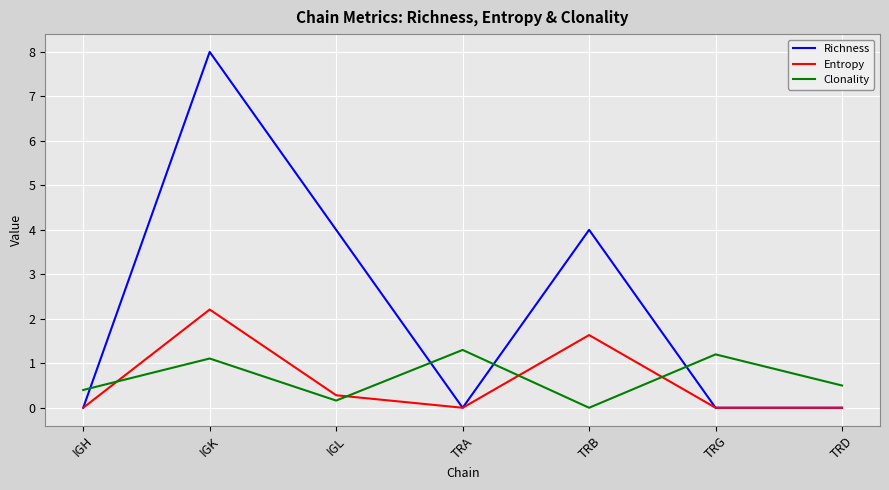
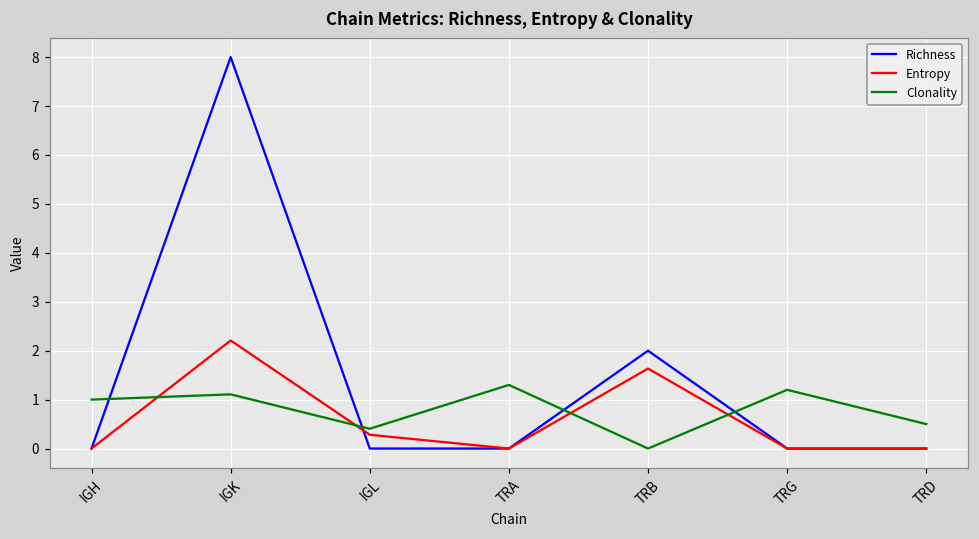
Clonality, IGH: 0.4 -> 1.0
Richness, IGL: 4 -> 0
Clonality, IGL: 0.2 -> 0.4
Richness, TRB: 4 -> 2
